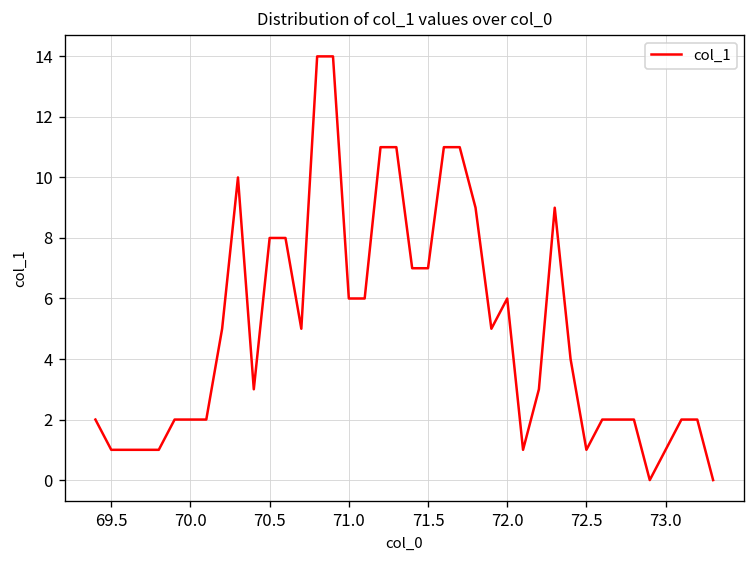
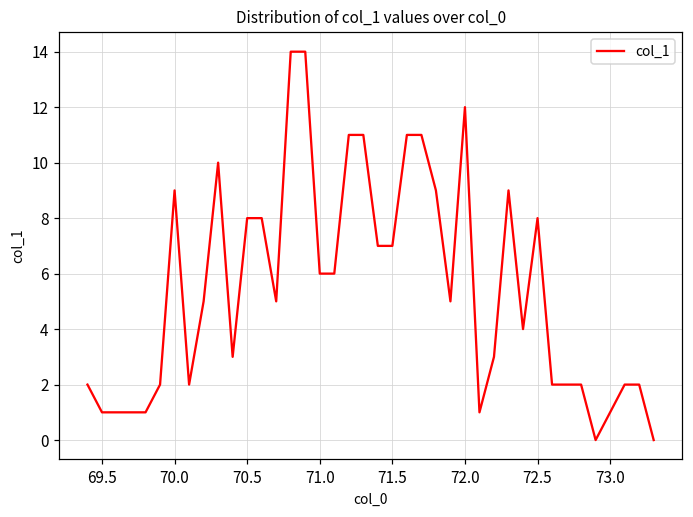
70.0: 2 -> 9
72.0: 6 -> 12
72.5: 1 -> 8
